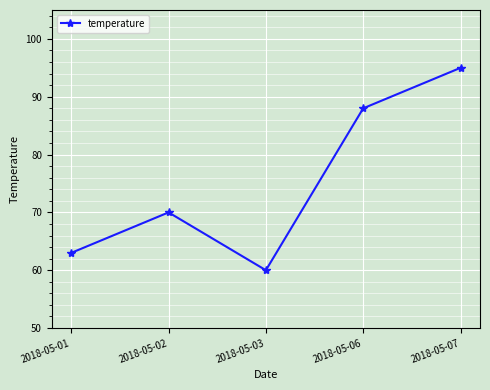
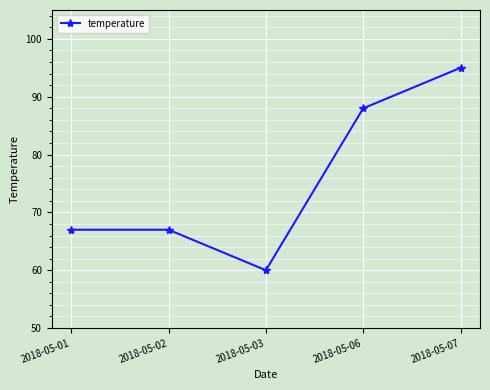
2018-05-01: 63 -> 67
2018-05-02: 70 -> 67
